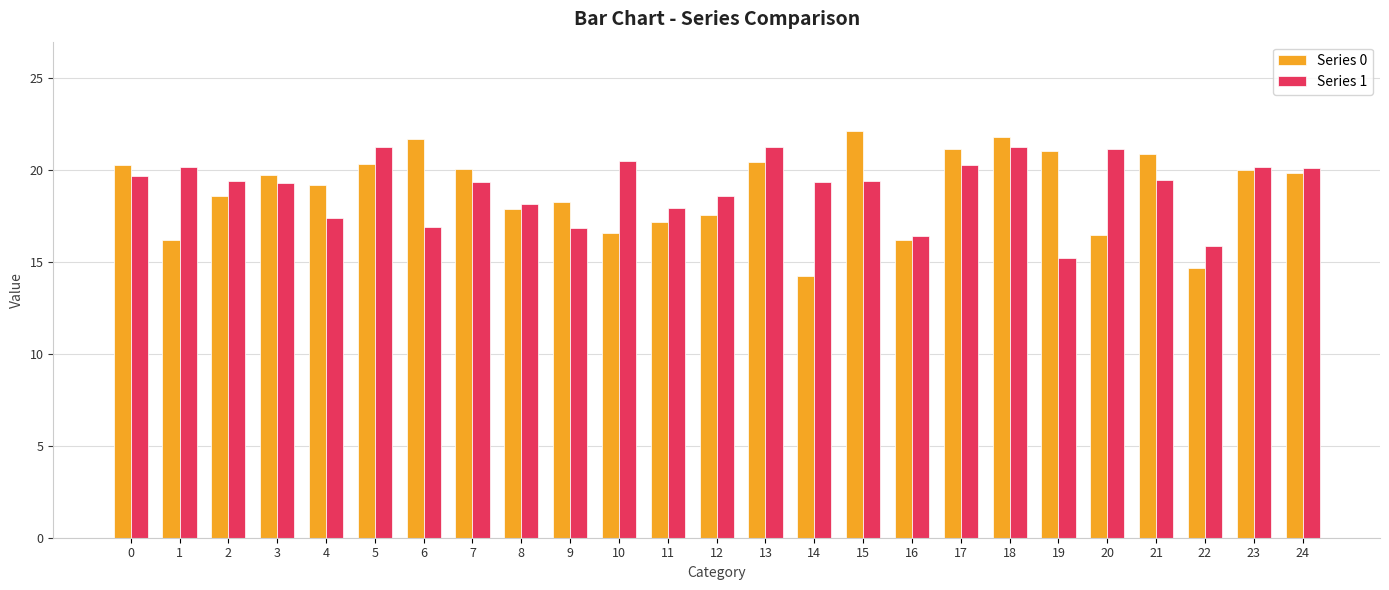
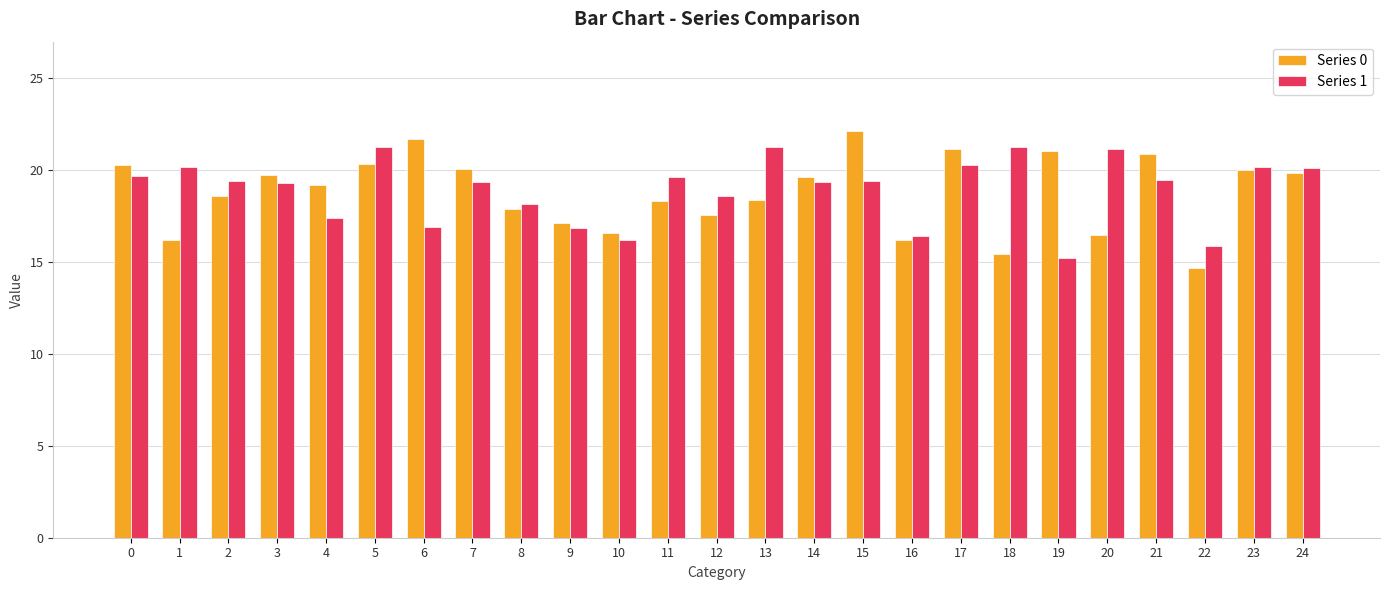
Series 0, 9: 18.3 -> 17.1
Series 1, 10: 20.5 -> 16.2
Series 0, 11: 17.2 -> 18.3
Series 1, 11: 17.9 -> 19.6
Series 0, 13: 20.4 -> 18.4
Series 0, 14: 14.2 -> 19.6
Series 0, 18: 21.8 -> 15.5
